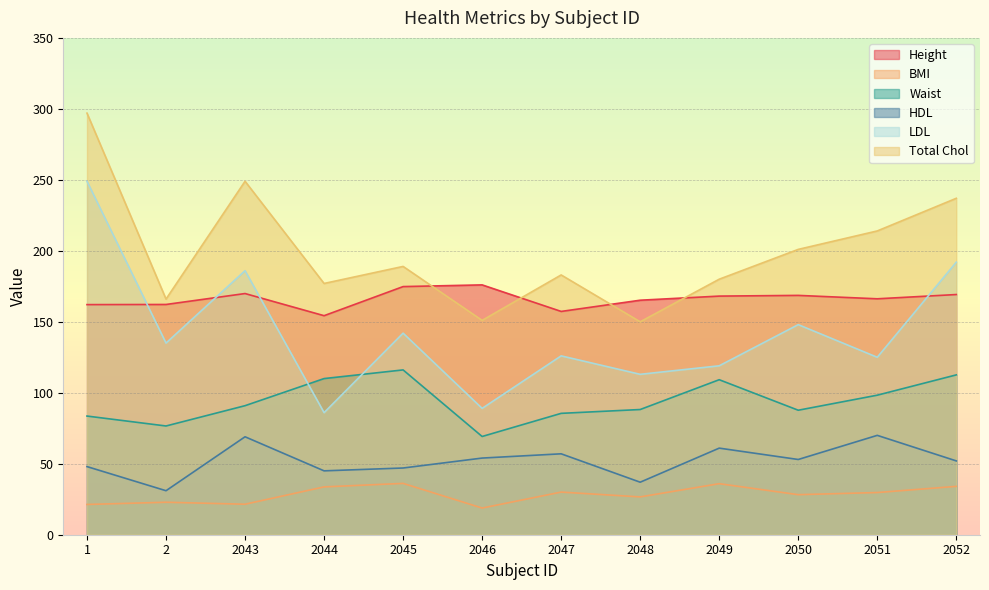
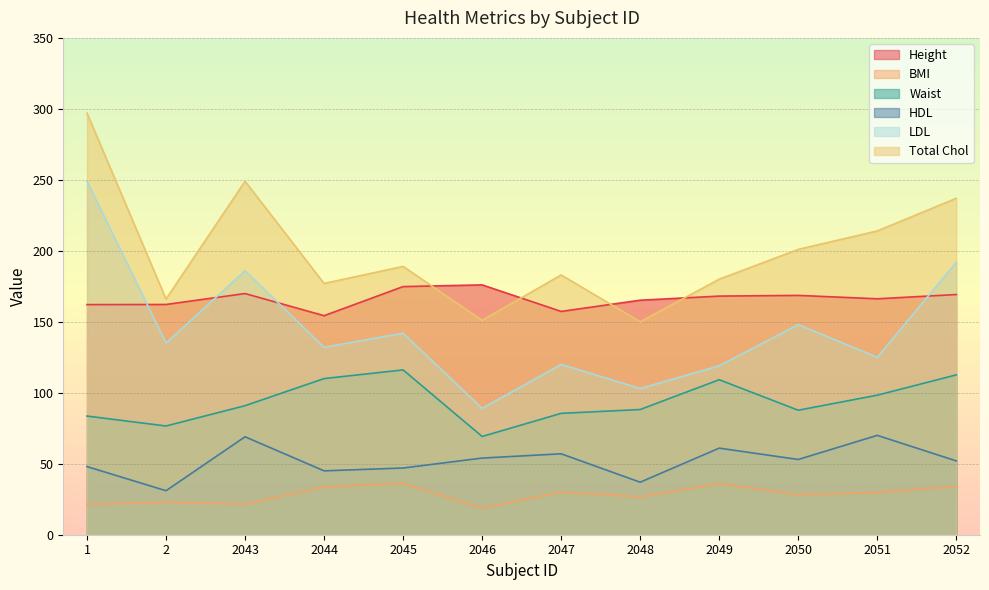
LDL, 2044: 86 -> 132
LDL, 2047: 126 -> 120
LDL, 2048: 113 -> 103
